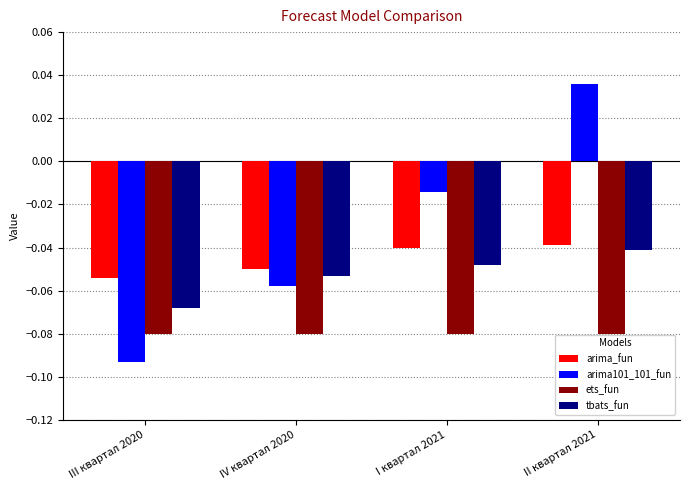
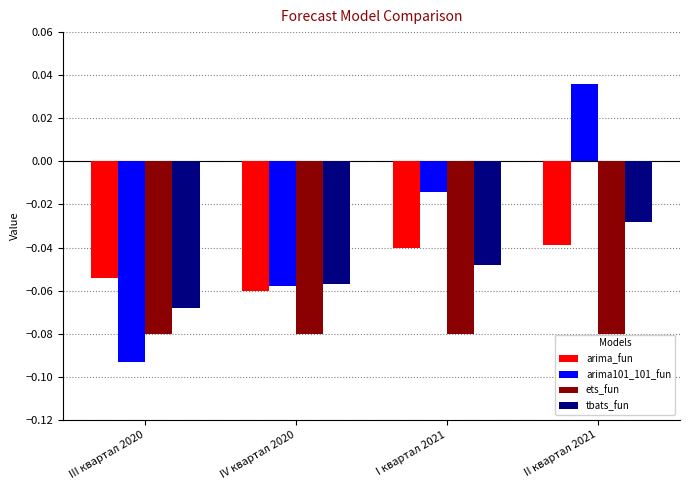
arima_fun, IV квартал 2020: -0.05 -> -0.06
tbats_fun, IV квартал 2020: -0.053 -> -0.057
tbats_fun, II квартал 2021: -0.041 -> -0.028
